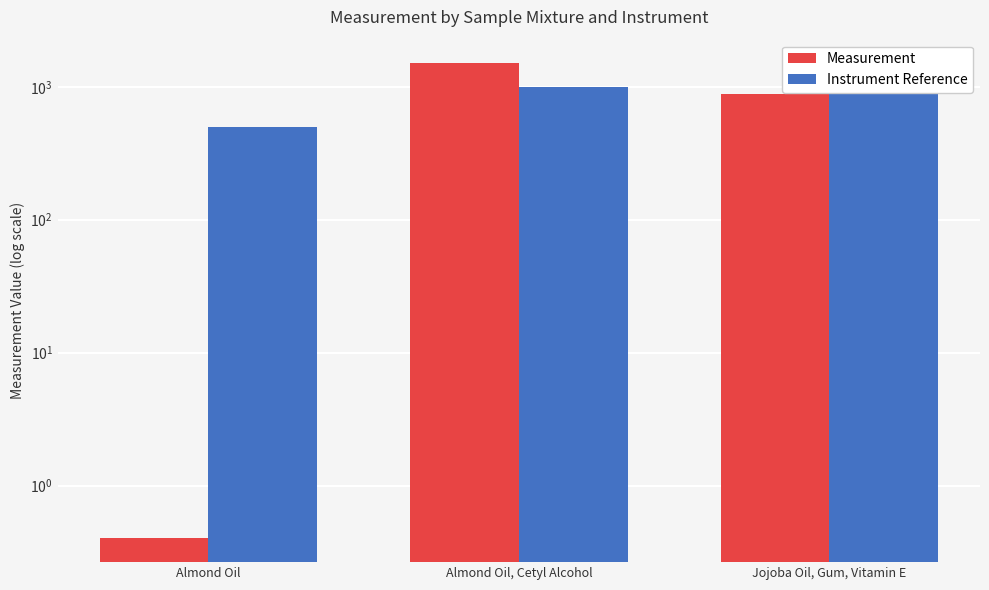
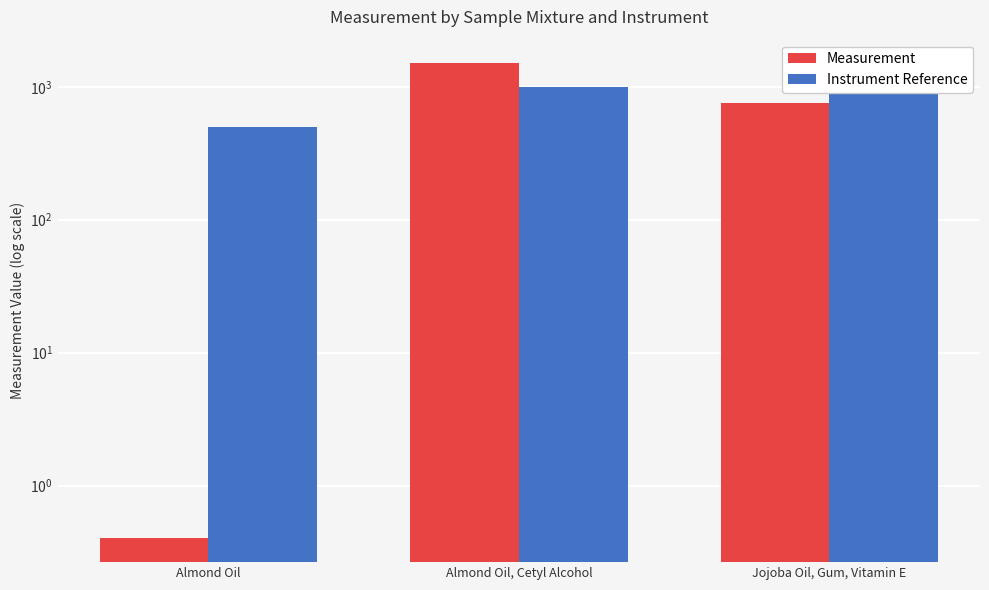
Measurement, Jojoba Oil, Gum, Vitamin E: 900 -> 800
